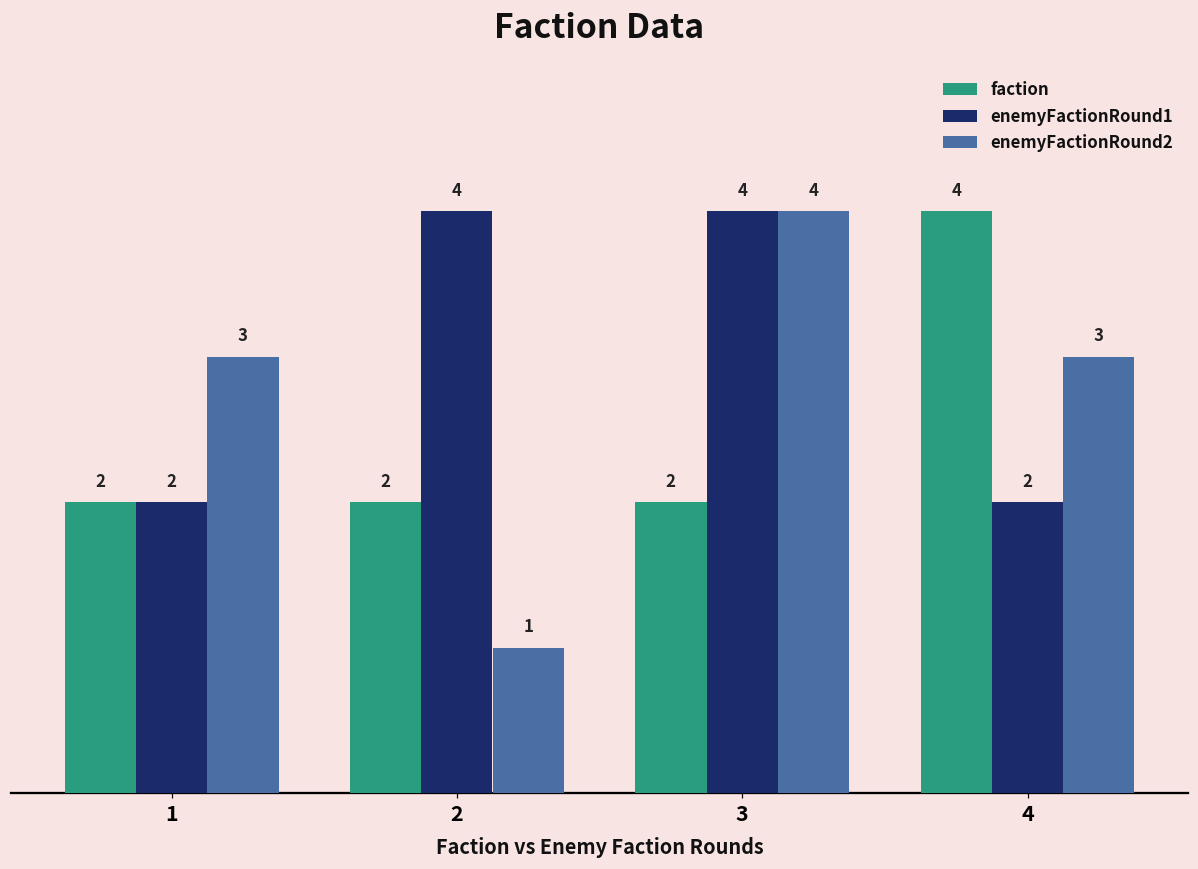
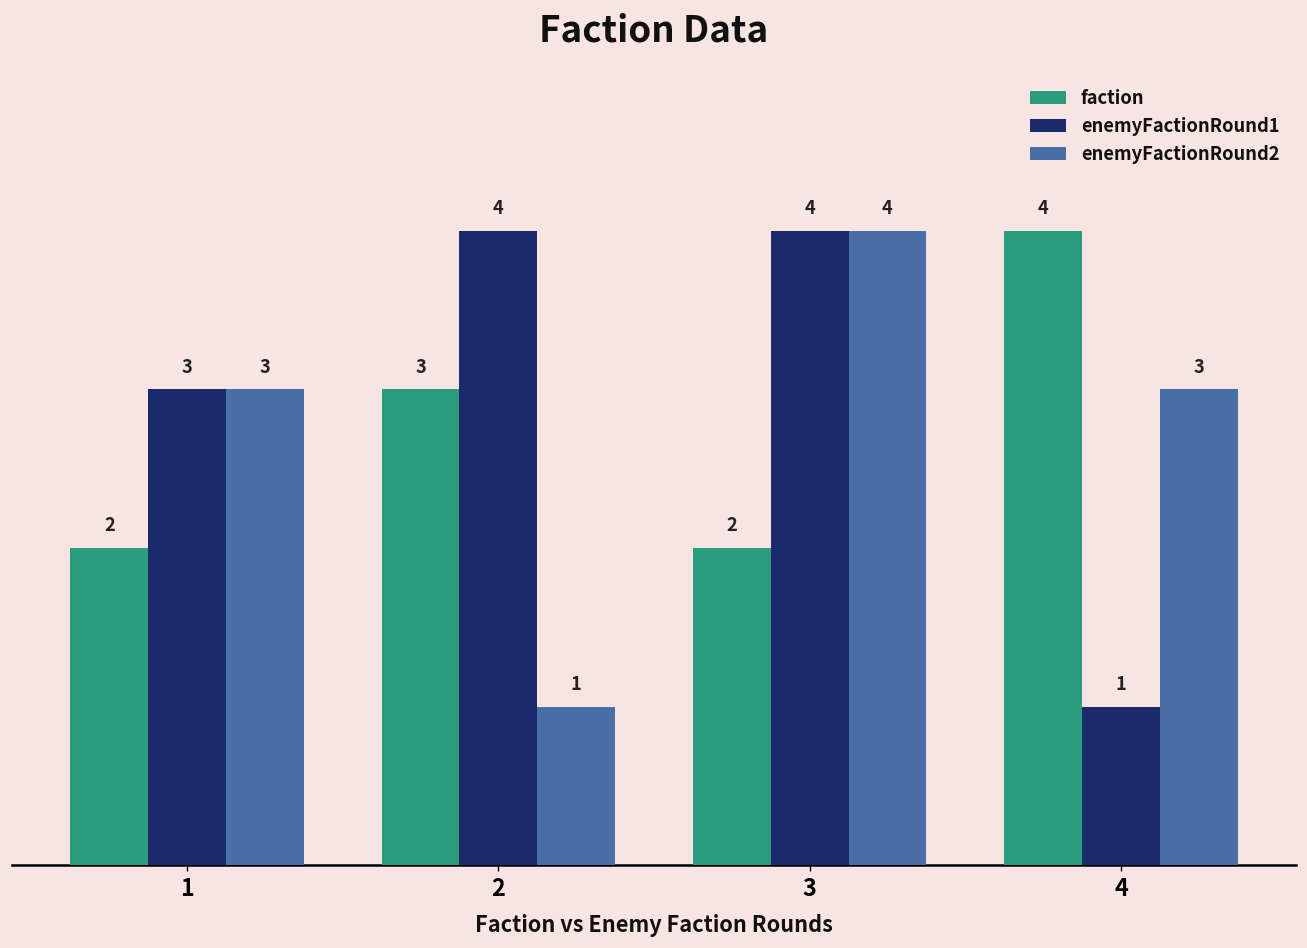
enemyFactionRound1, 1: 2 -> 3
faction, 2: 2 -> 3
enemyFactionRound1, 4: 2 -> 1
